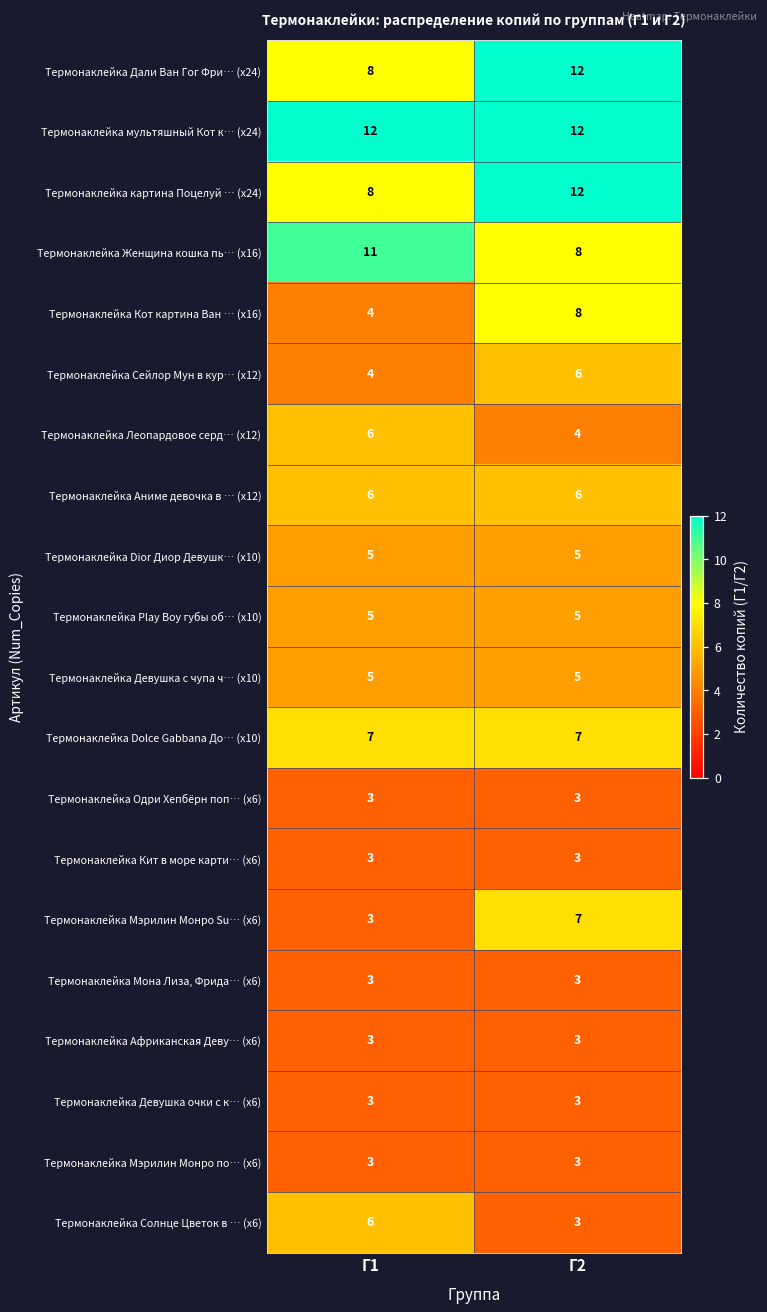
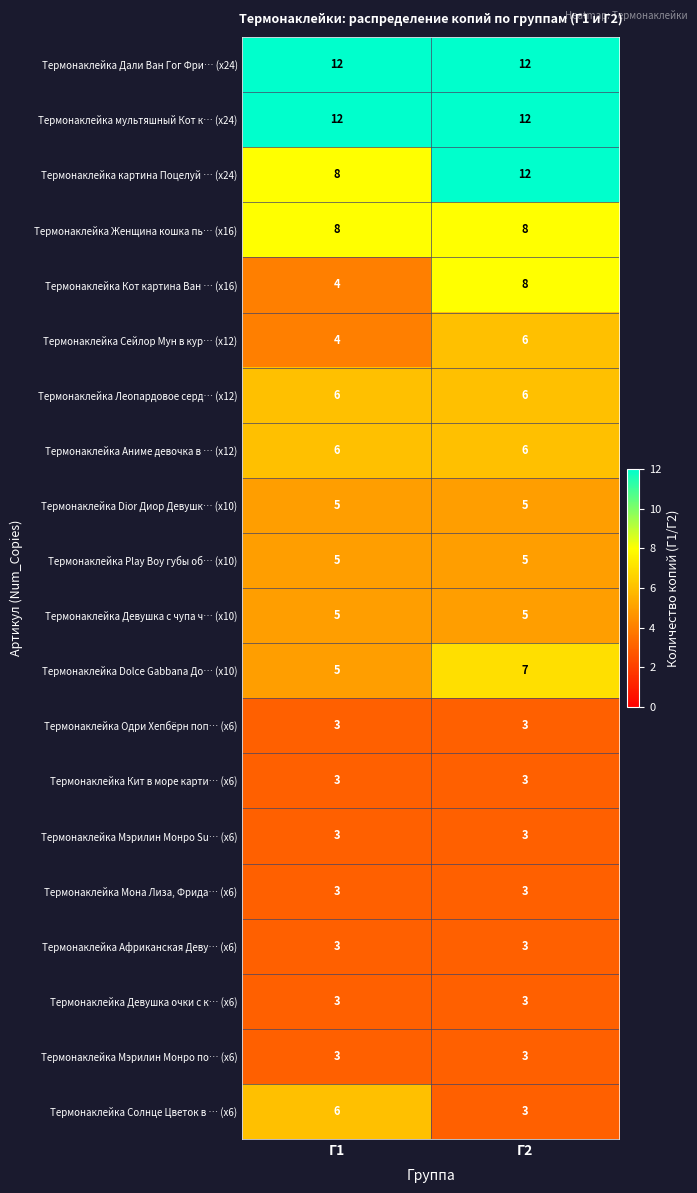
Термонаклейка Дали Ван Гог Фри… (x24), Г1: 8 -> 12
Термонаклейка Женщина кошка пь… (x16), Г1: 11 -> 8
Термонаклейка Леопардовое серд… (x12), Г2: 4 -> 6
Термонаклейка Dolce Gabbana До… (x10), Г1: 7 -> 5
Термонаклейка Мэрилин Монро Su… (x6), Г2: 7 -> 3
